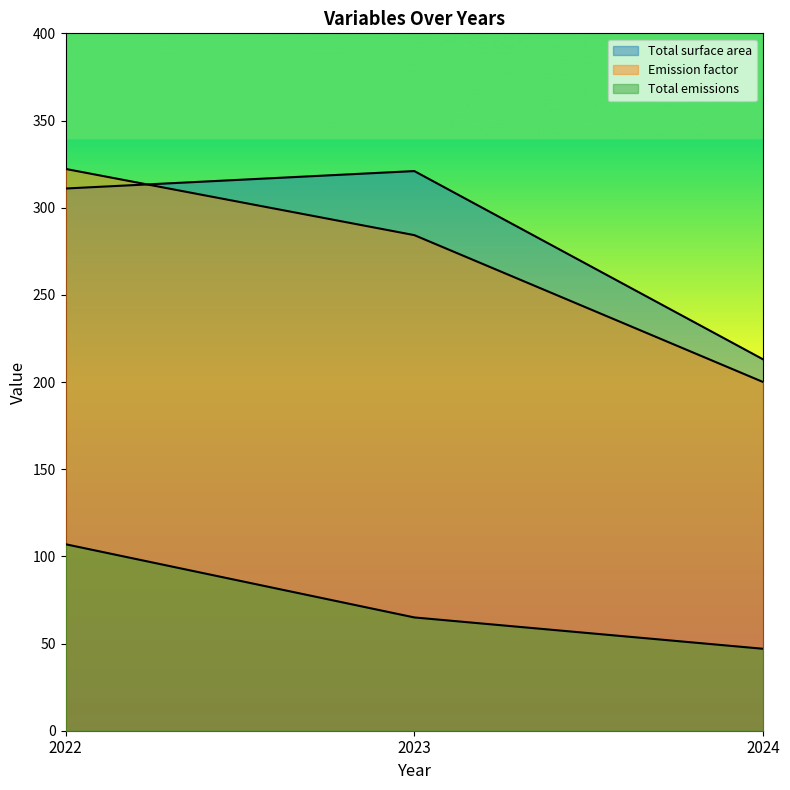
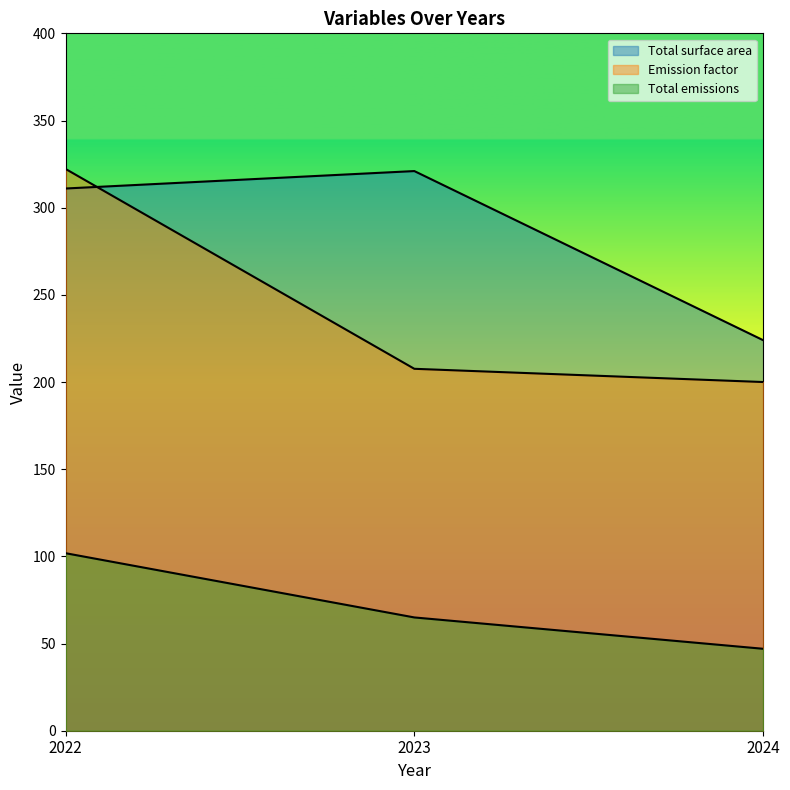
Total emissions, 2022: 107 -> 102
Emission factor, 2023: 284 -> 208
Total surface area, 2024: 213 -> 224
